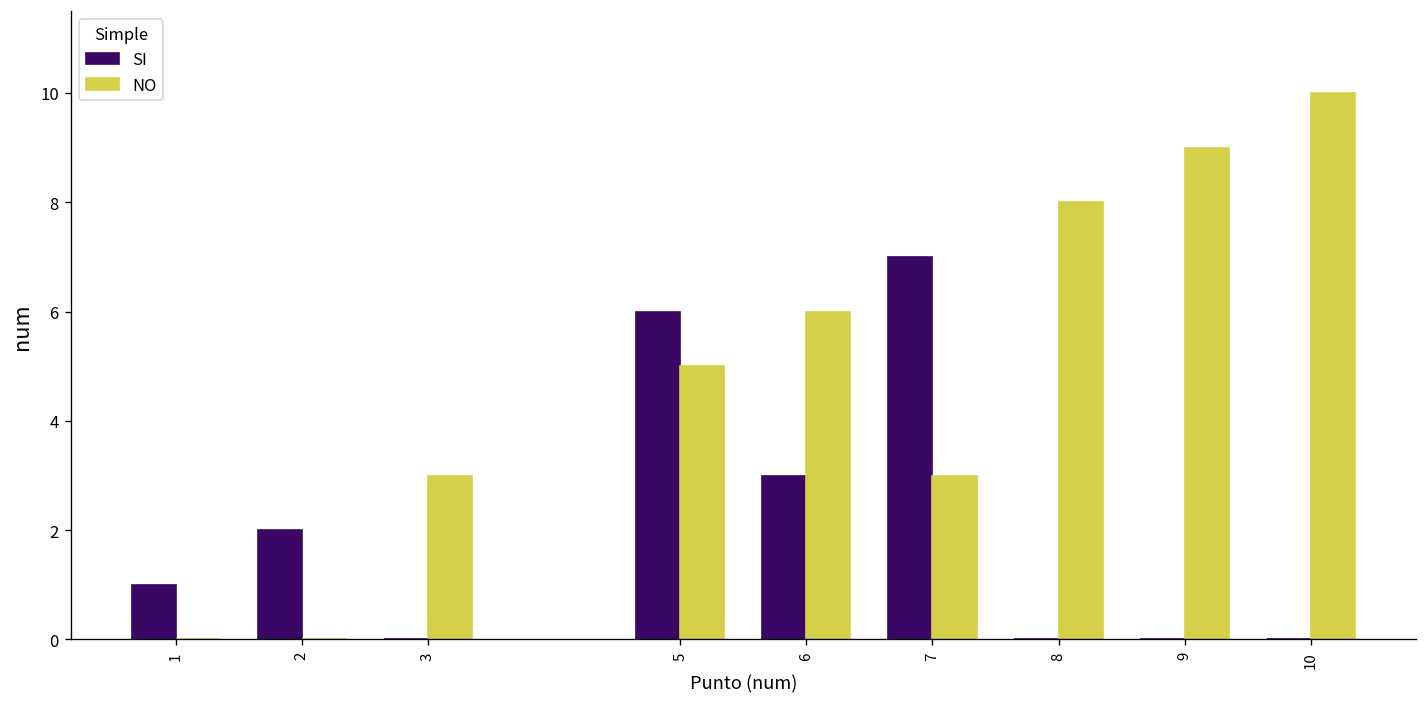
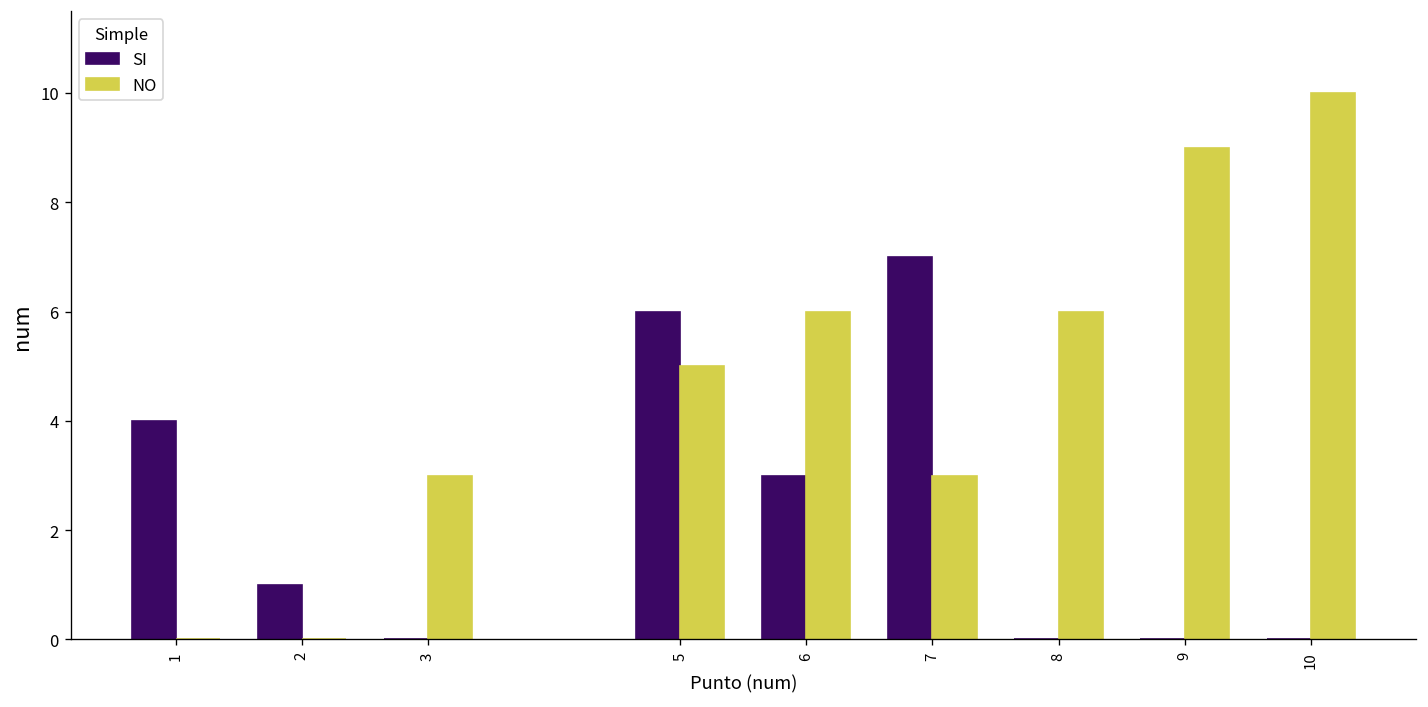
SI, 1: 1 -> 4
SI, 2: 2 -> 1
NO, 8: 8 -> 6
